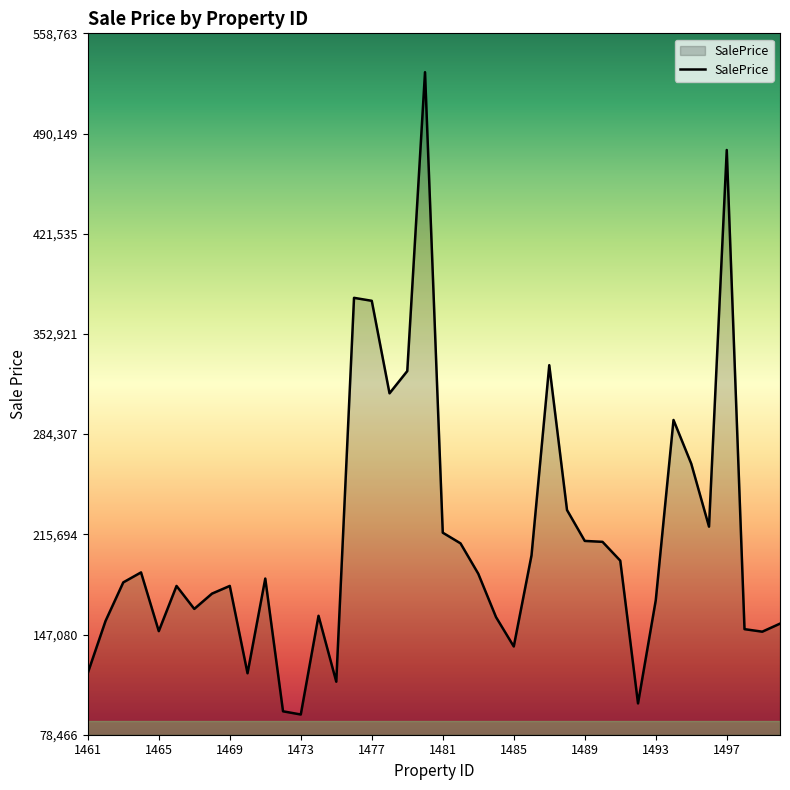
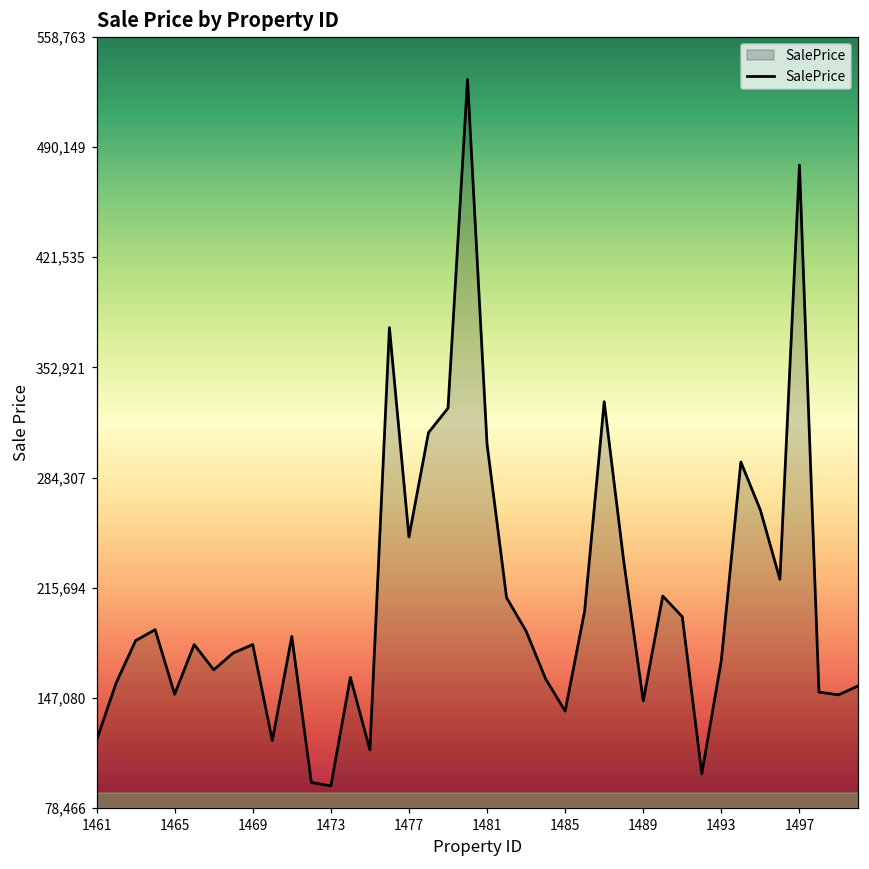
1477: 376,000 -> 247,000
1481: 217,000 -> 305,000
1489: 211,000 -> 145,000
